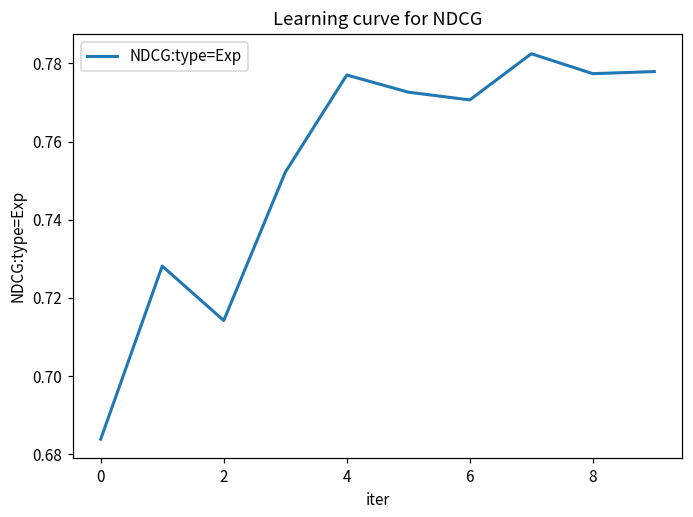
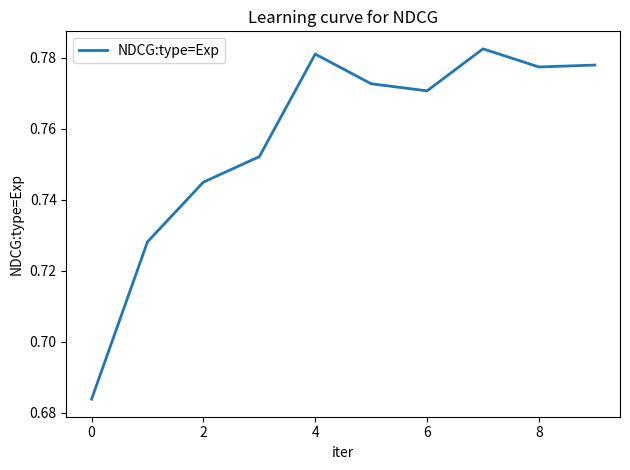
2: 0.714 -> 0.745
4: 0.777 -> 0.781
